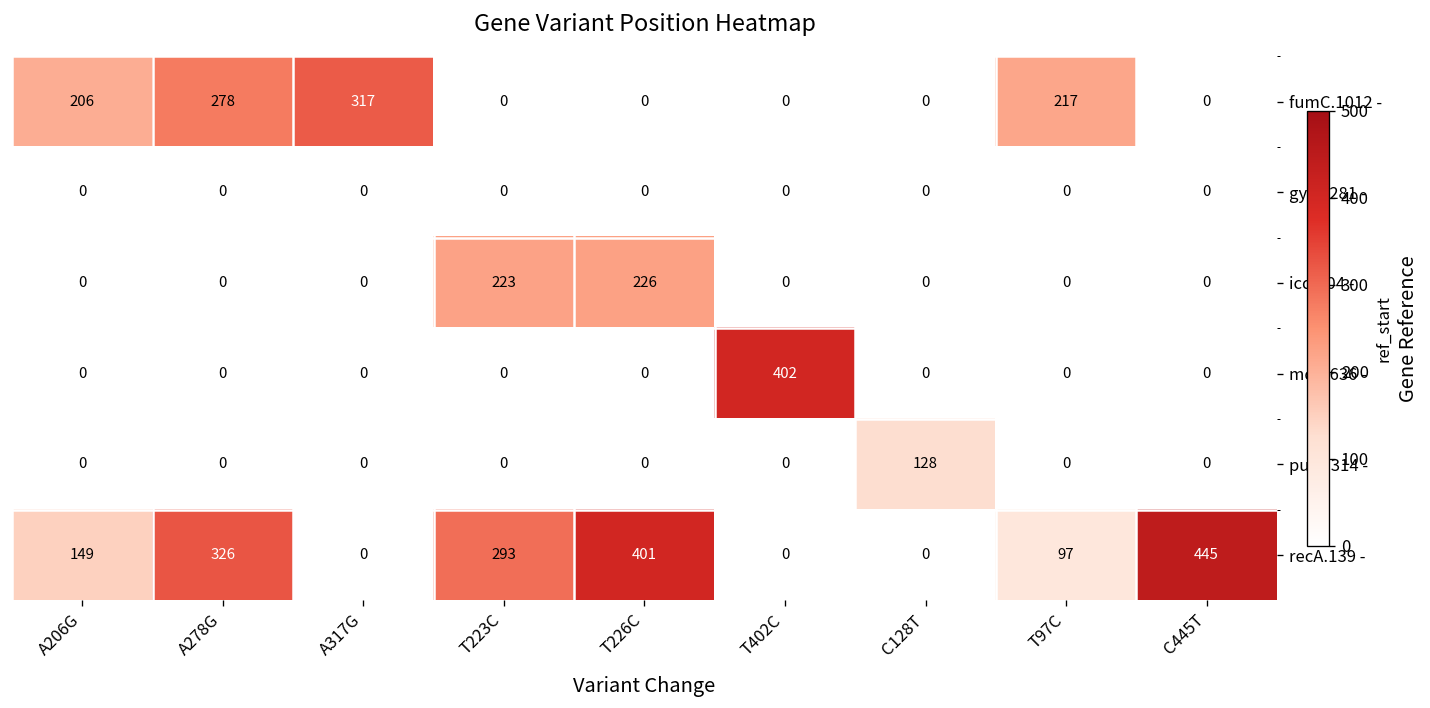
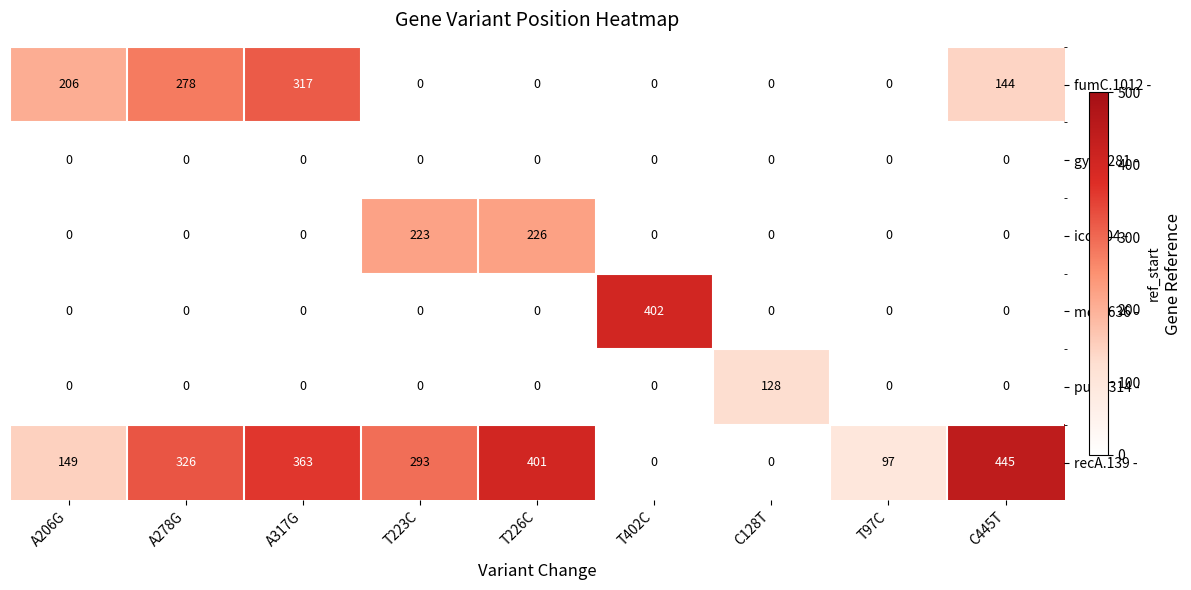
fumC.1012 -, T97C: 217 -> 0
fumC.1012 -, C445T: 0 -> 144
recA.139 -, A317G: 0 -> 363
